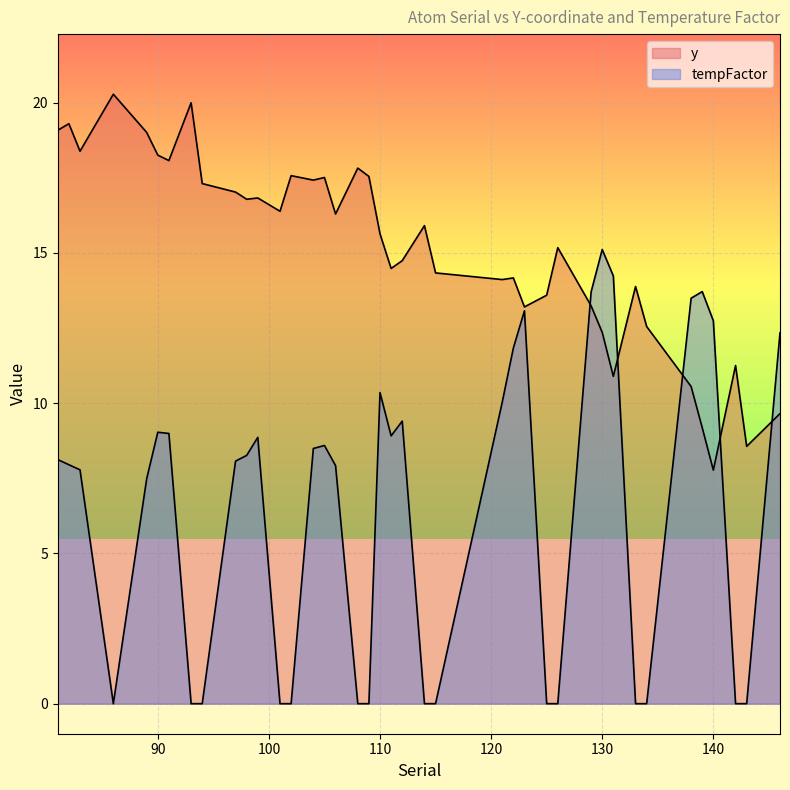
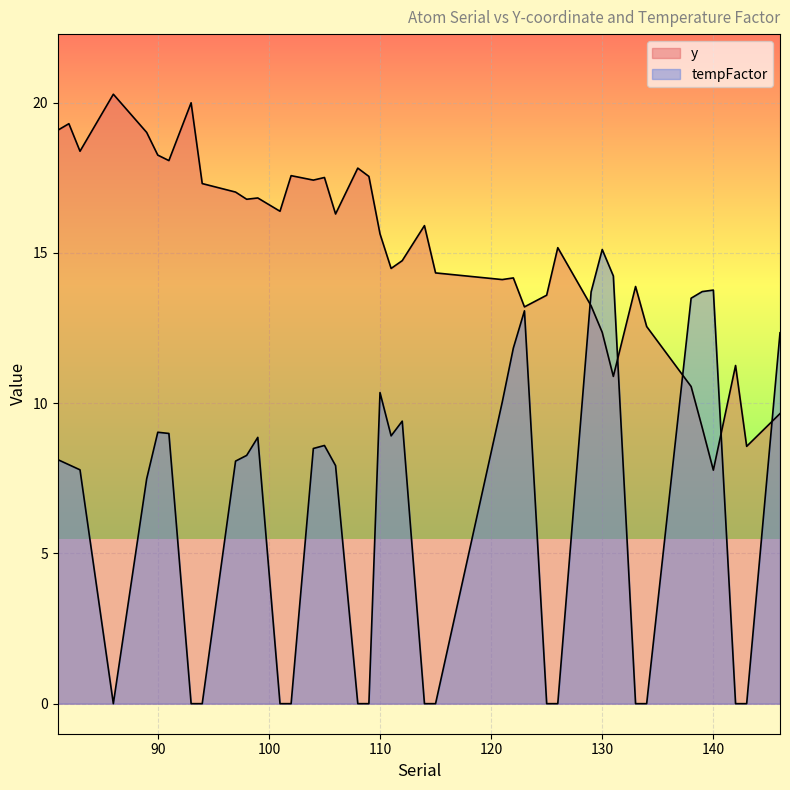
tempFactor, 140: 12.7 -> 13.8
